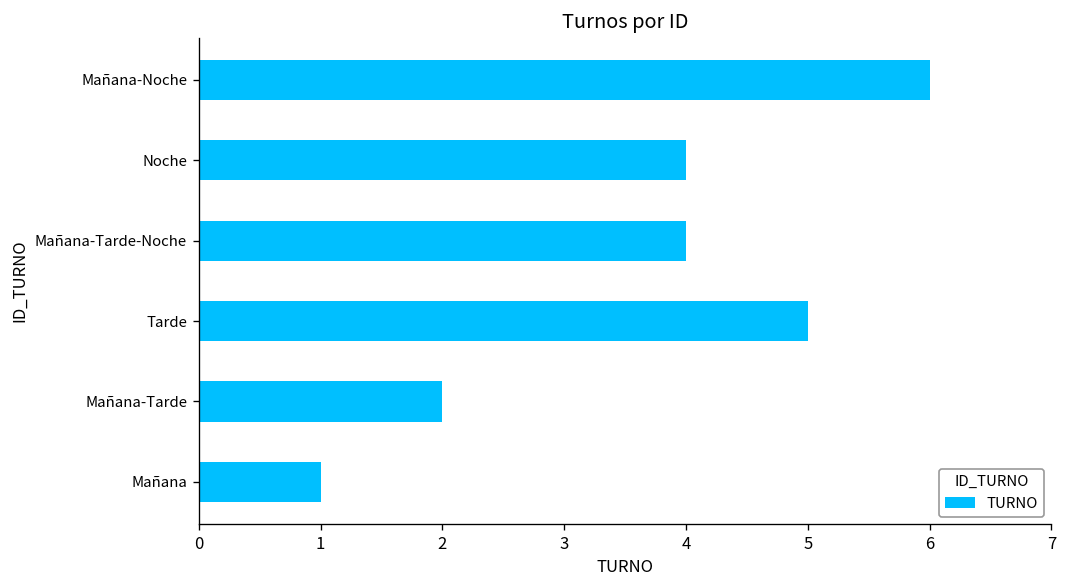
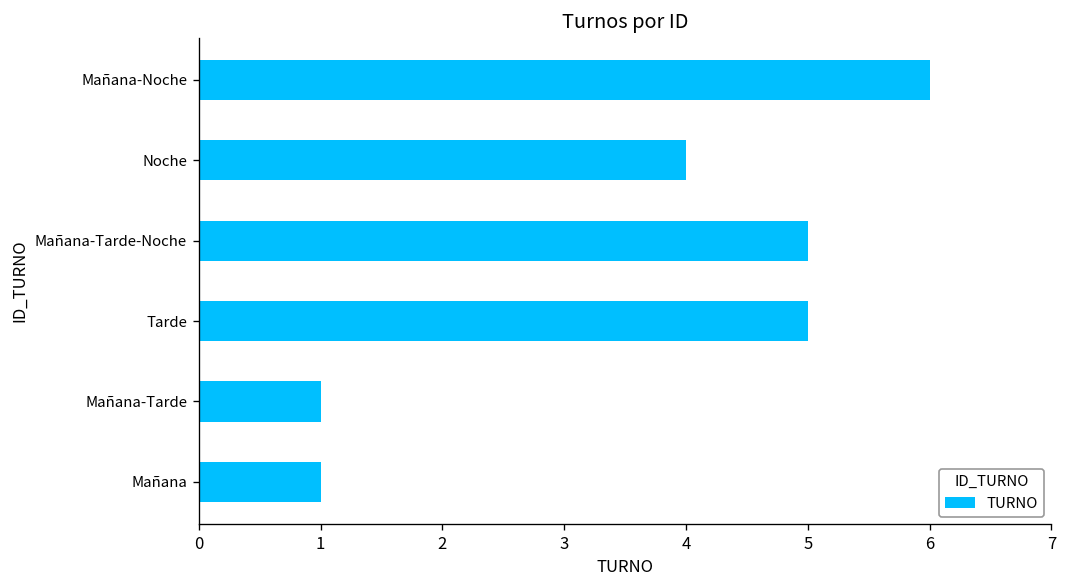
Mañana-Tarde-Noche: 4 -> 5
Mañana-Tarde: 2 -> 1
